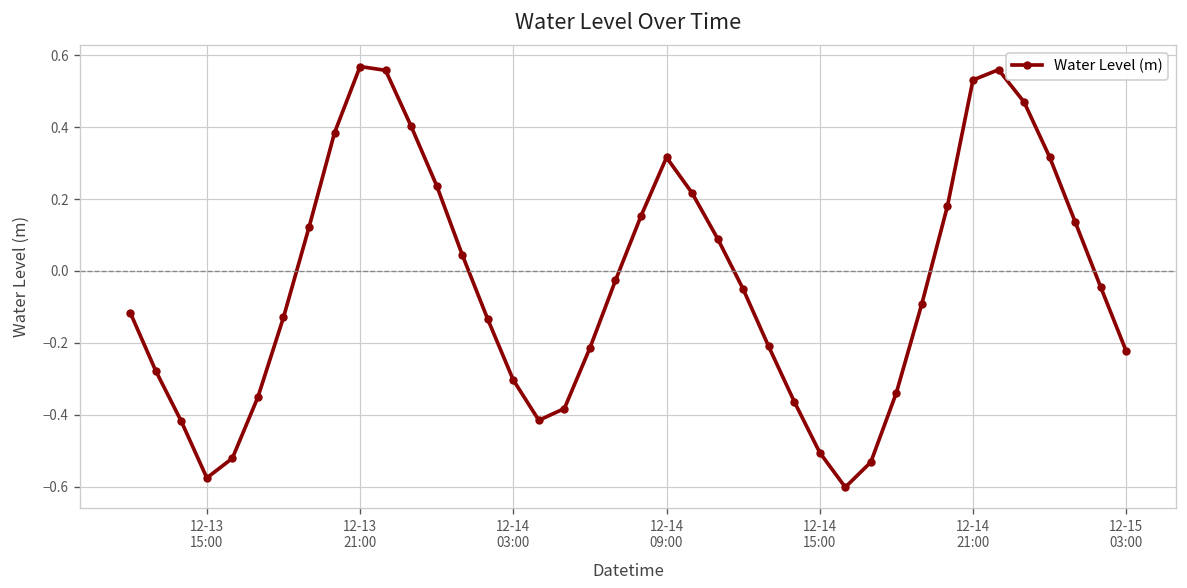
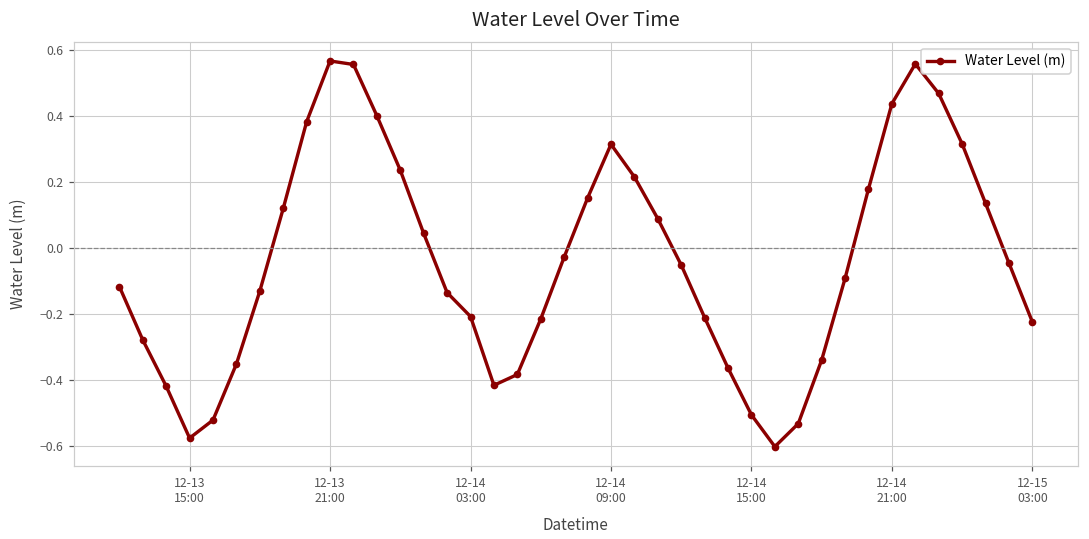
12-14 03:00: -0.30 -> -0.21
12-14 21:00: 0.53 -> 0.44
